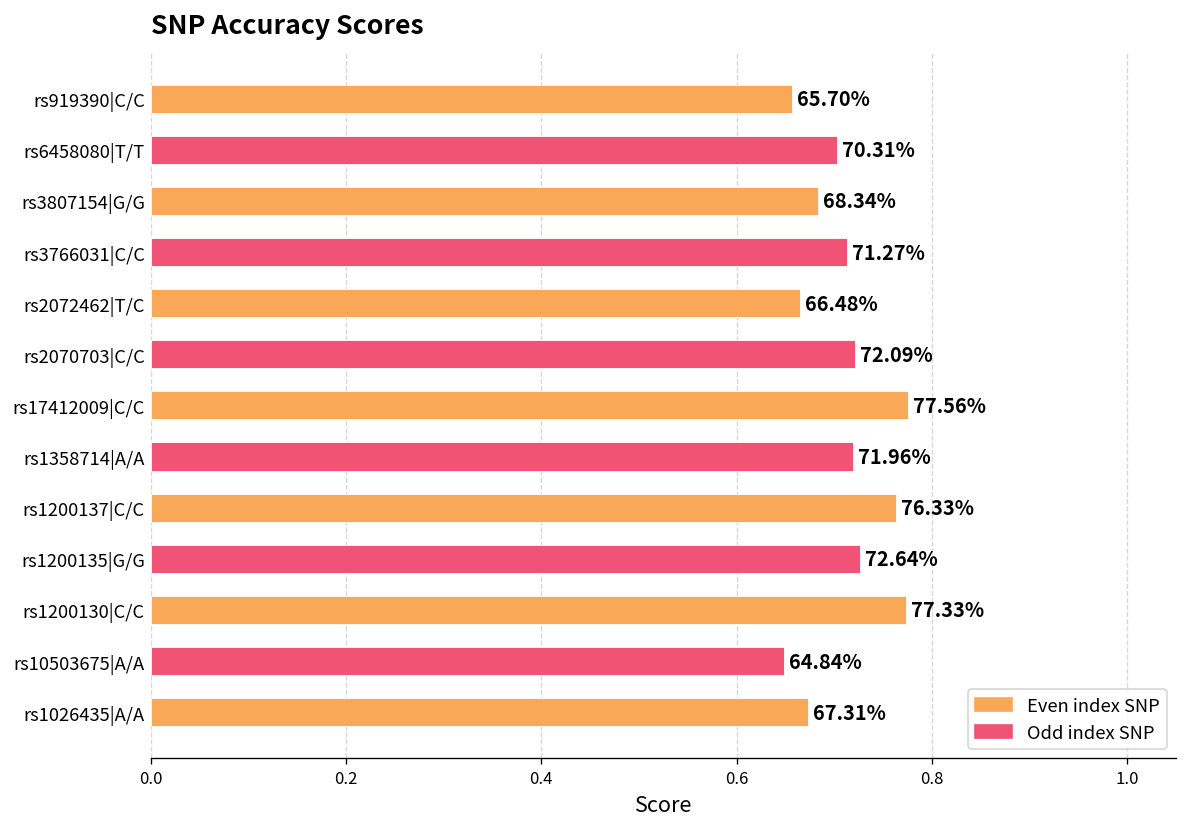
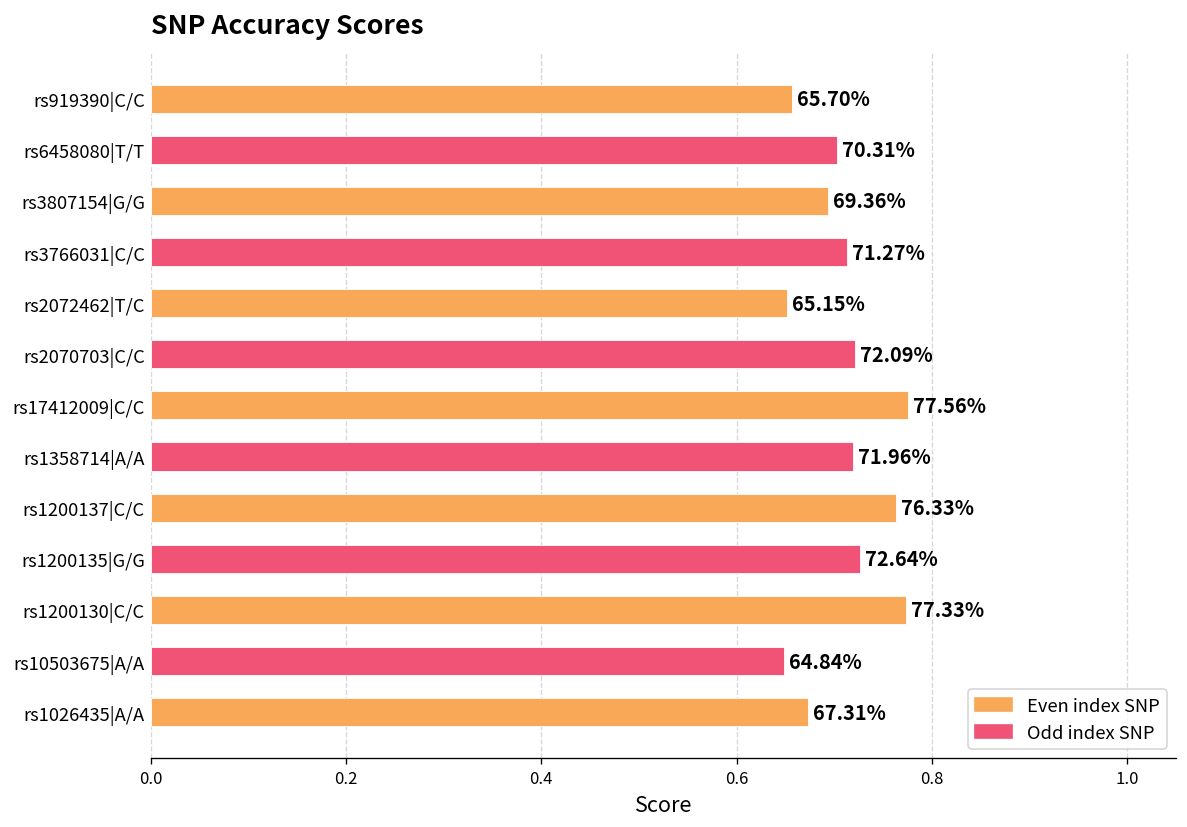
rs3807154|G/G: 68.34% -> 69.36%
rs2072462|T/C: 66.48% -> 65.15%
